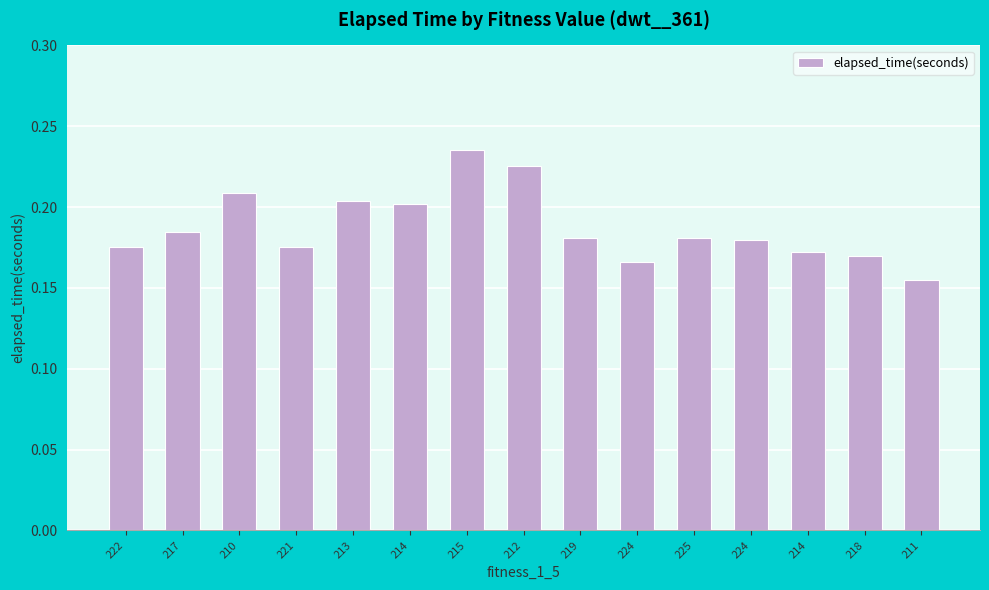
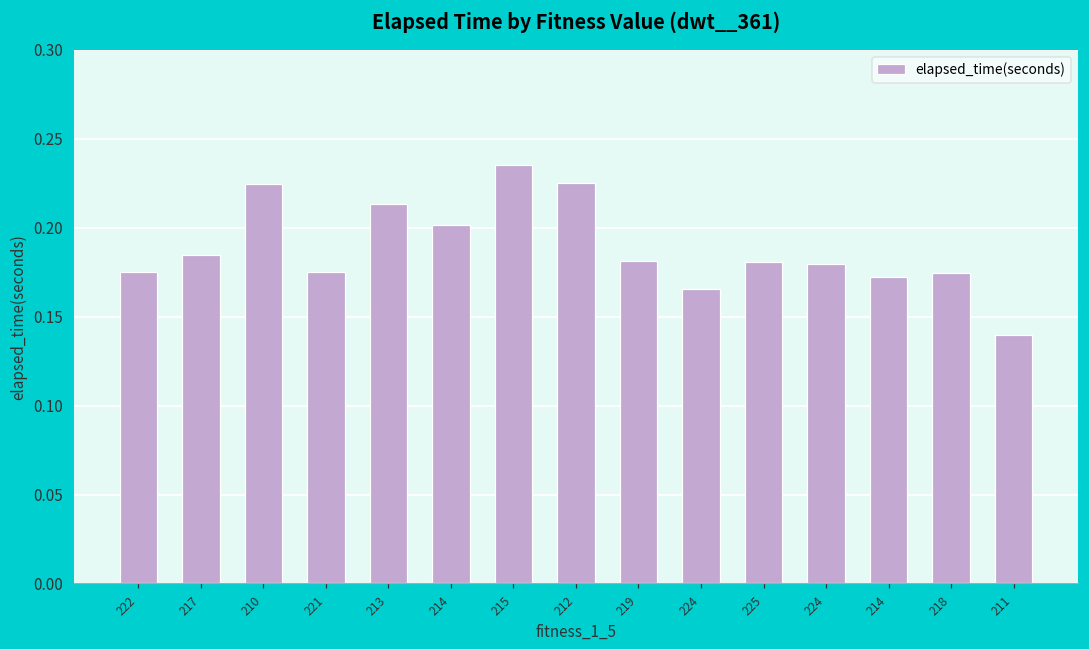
210: 0.209 -> 0.224
213: 0.204 -> 0.213
218: 0.170 -> 0.175
211: 0.155 -> 0.139
